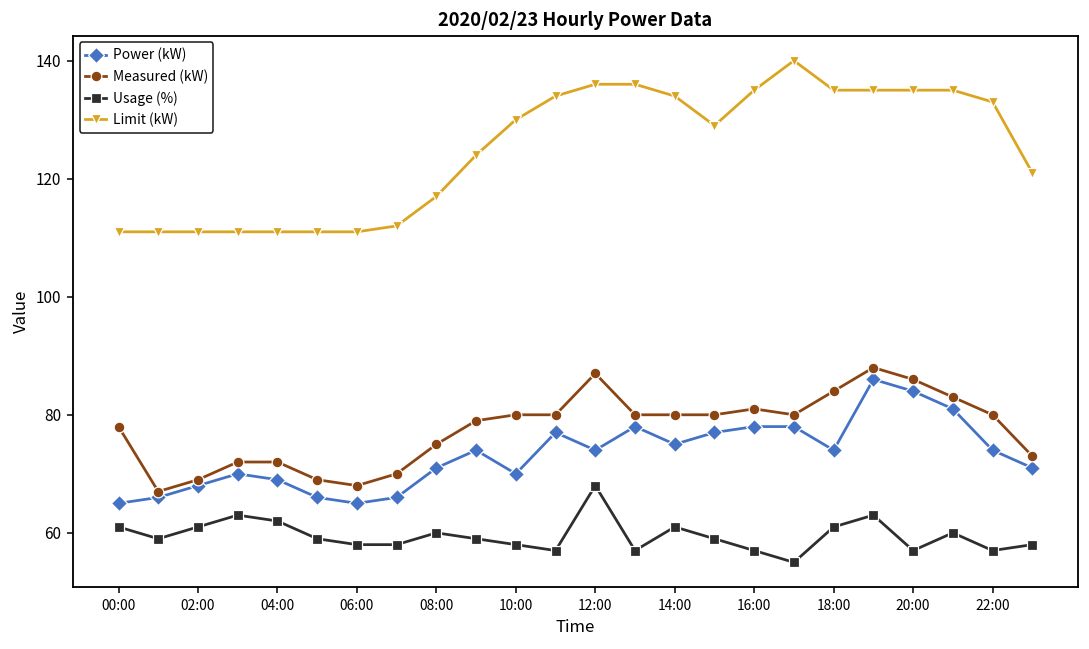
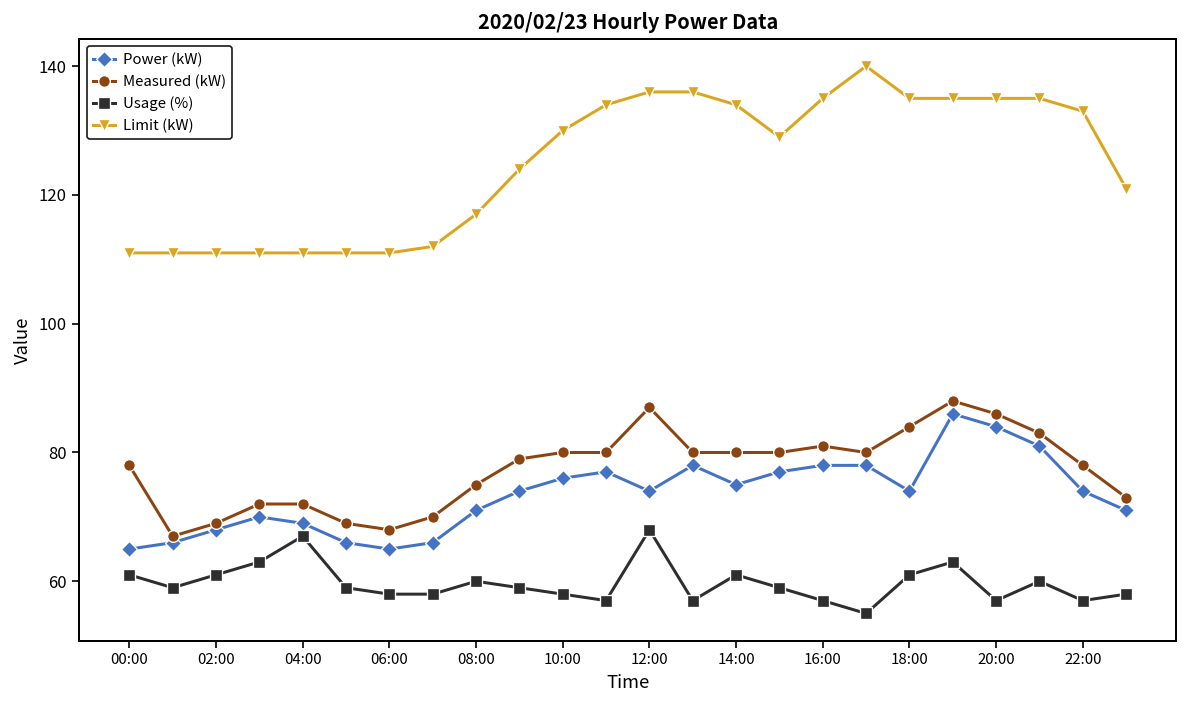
Usage (%), 04:00: 62 -> 67
Power (kW), 10:00: 70 -> 76
Measured (kW), 22:00: 80 -> 78
